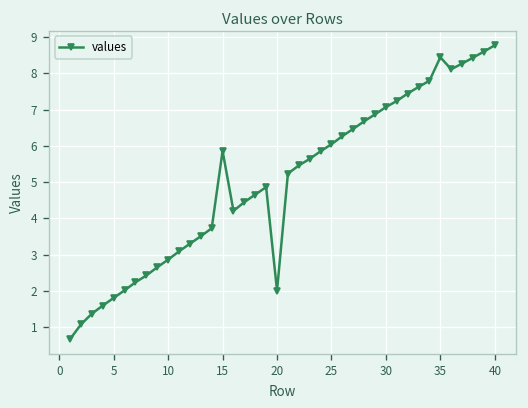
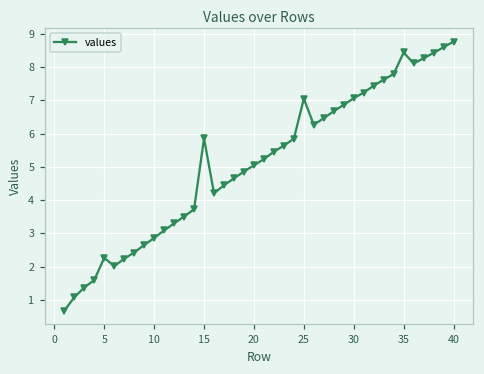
5: 1.8 -> 2.3
20: 2.0 -> 5.0
25: 6.0 -> 7.0
